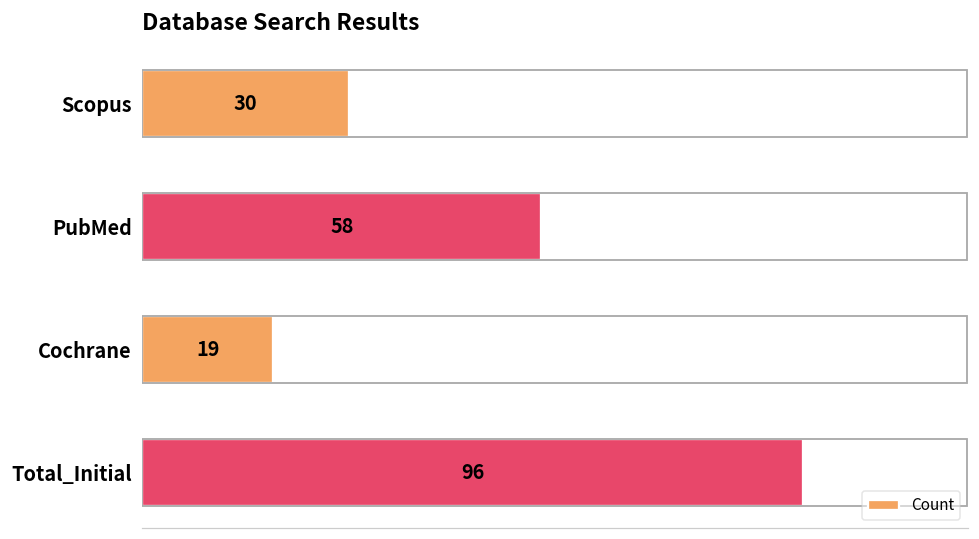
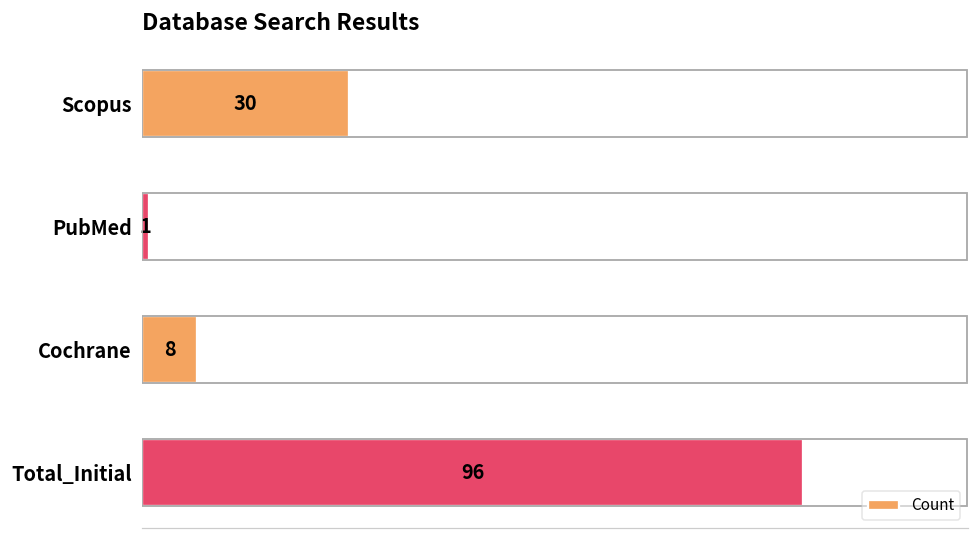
PubMed: 58 -> 1
Cochrane: 19 -> 8
